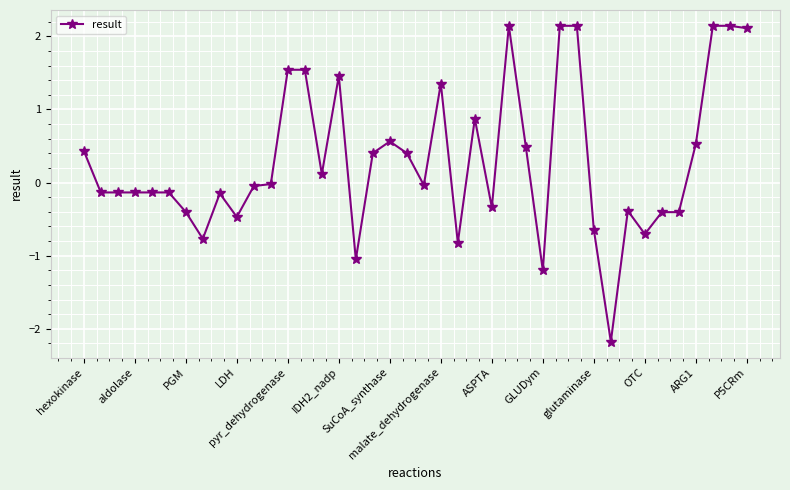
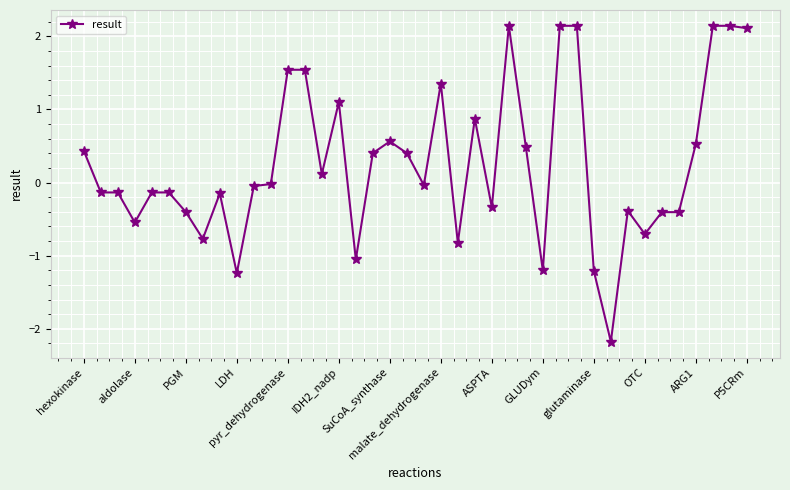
aldolase: -0.1 -> -0.5
LDH: -0.5 -> -1.2
IDH2_nadp: 1.5 -> 1.1
glutaminase: -0.6 -> -1.2
